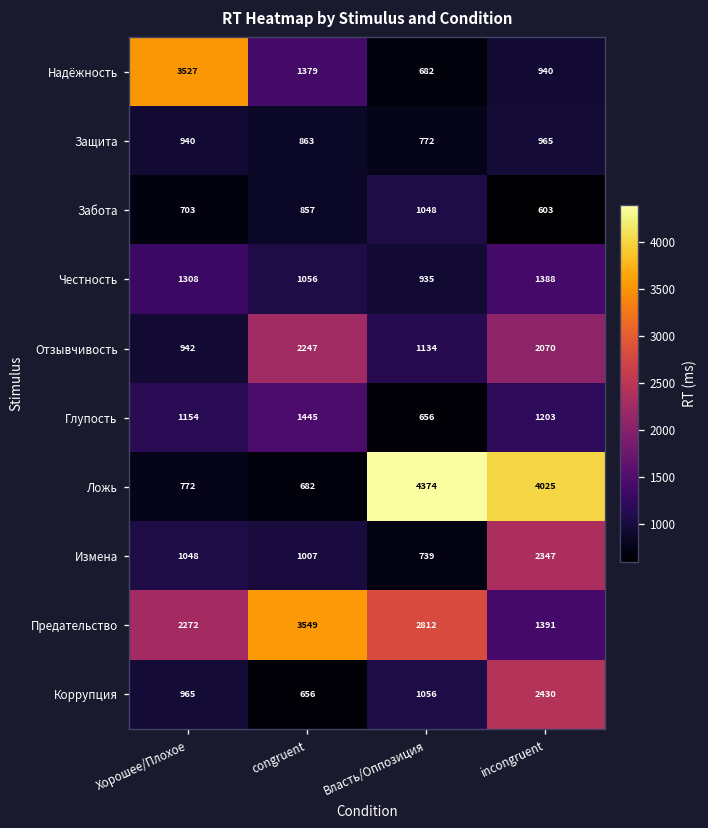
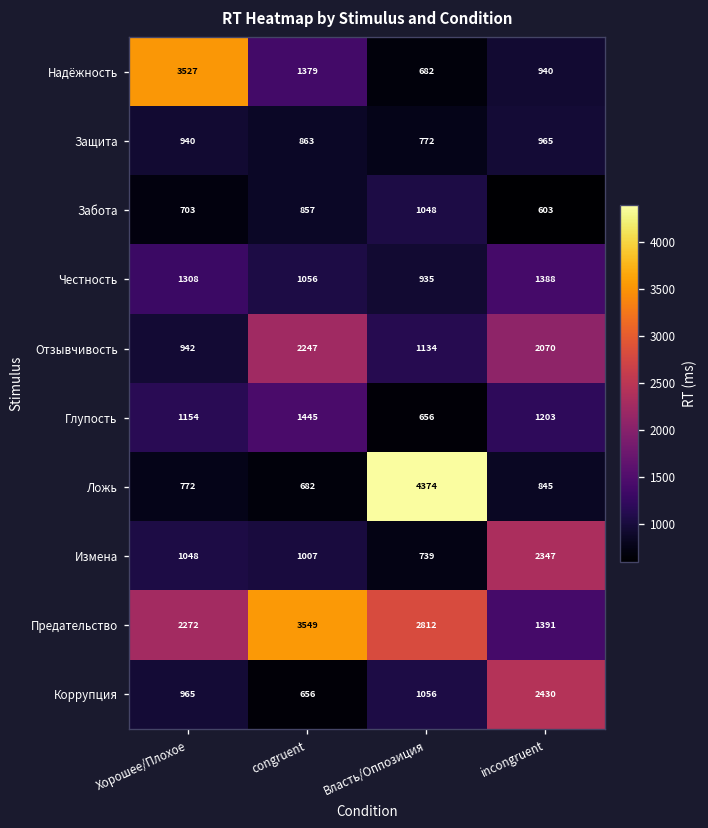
Ложь, incongruent: 4025 -> 845
